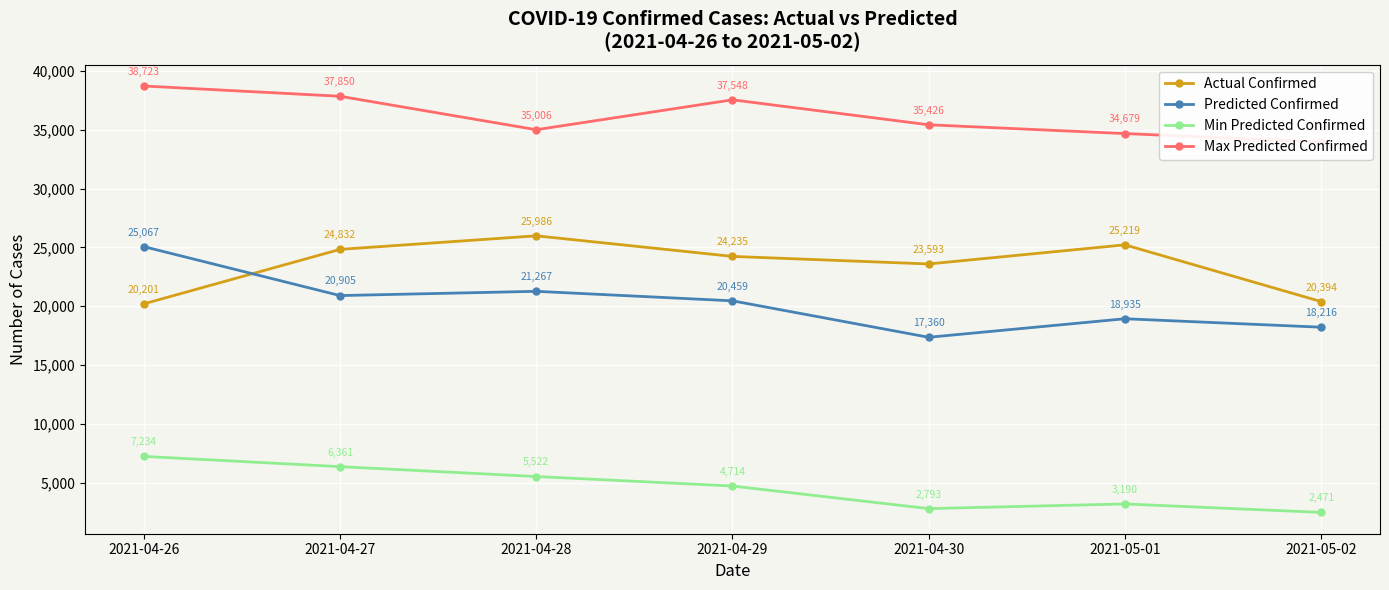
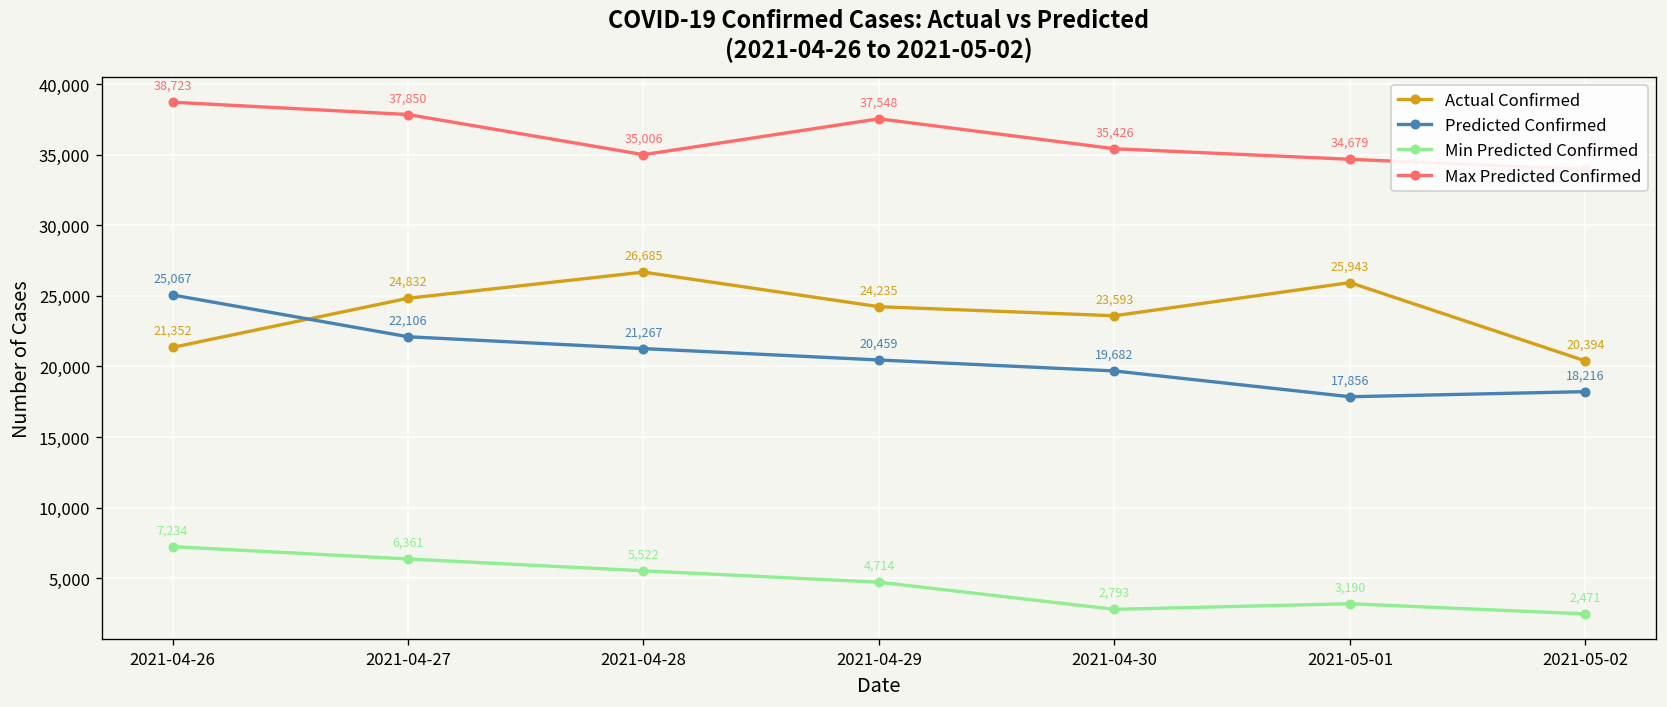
Actual Confirmed, 2021-04-26: 20,201 -> 21,352
Predicted Confirmed, 2021-04-27: 20,905 -> 22,106
Actual Confirmed, 2021-04-28: 25,986 -> 26,685
Predicted Confirmed, 2021-04-30: 17,360 -> 19,682
Actual Confirmed, 2021-05-01: 25,219 -> 25,943
Predicted Confirmed, 2021-05-01: 18,935 -> 17,856
